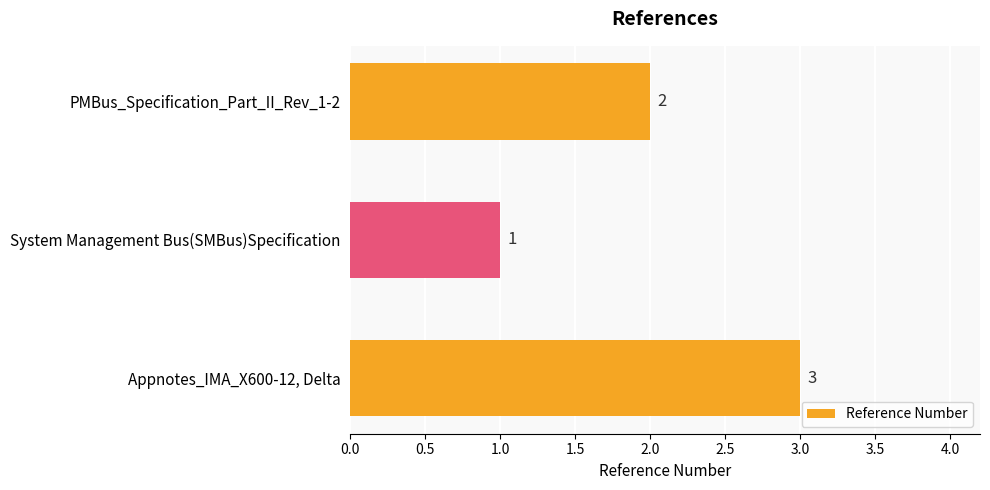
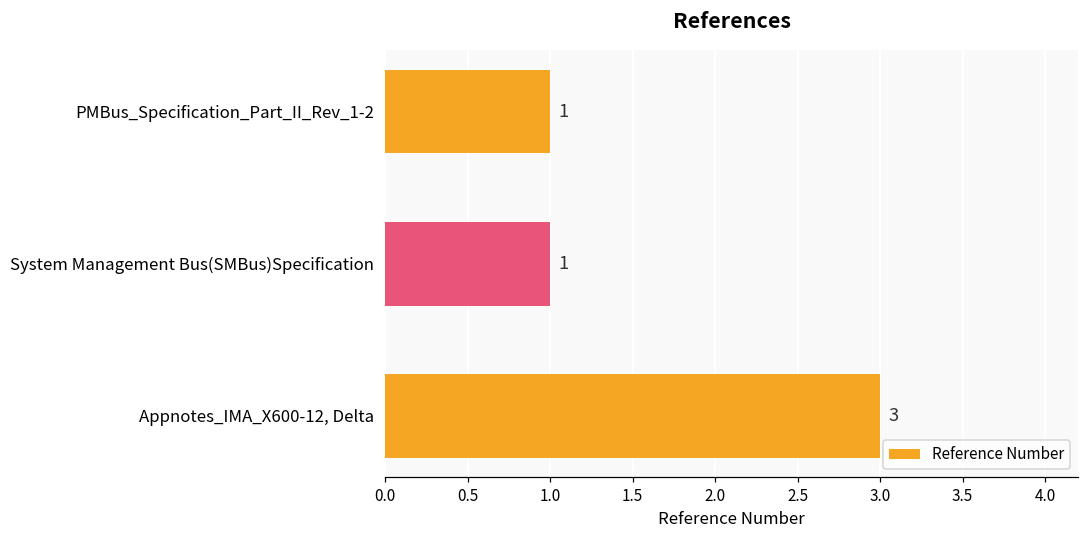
PMBus_Specification_Part_II_Rev_1-2: 2 -> 1
